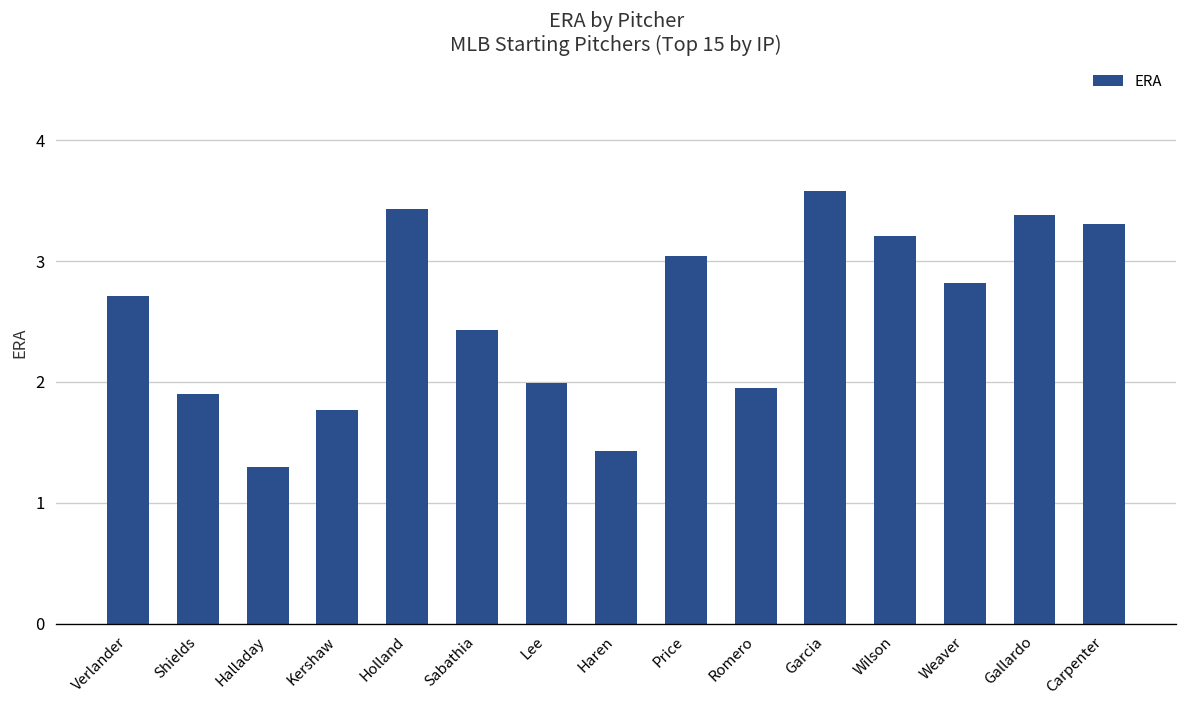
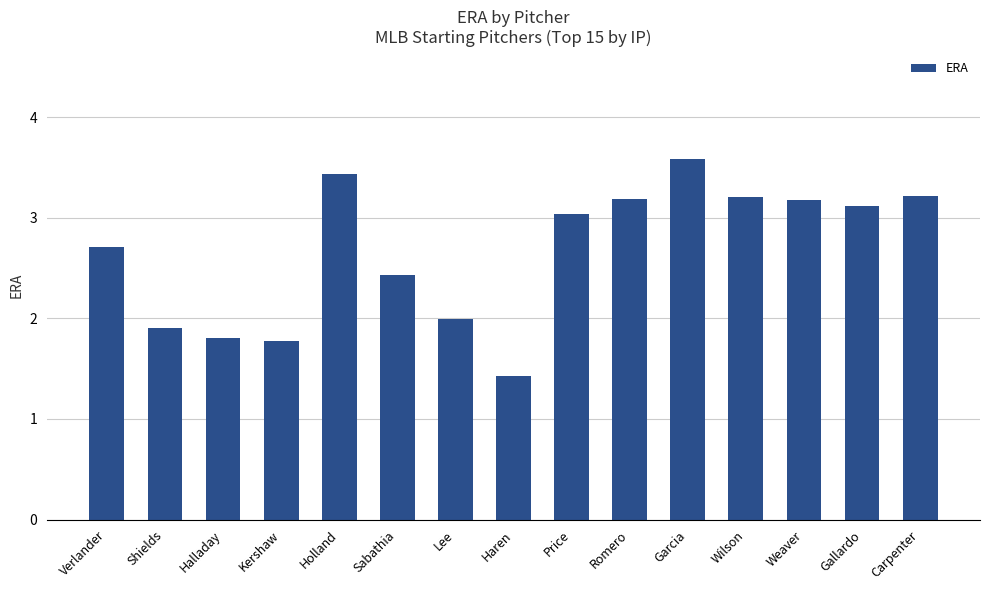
Halladay: 1.3 -> 1.8
Romero: 1.95 -> 3.19
Weaver: 2.82 -> 3.18
Gallardo: 3.38 -> 3.12
Carpenter: 3.31 -> 3.22
